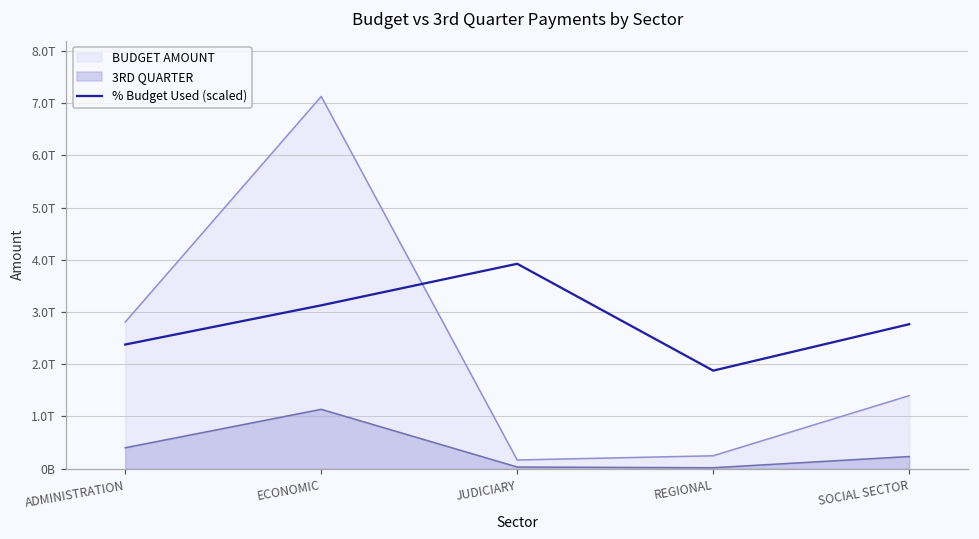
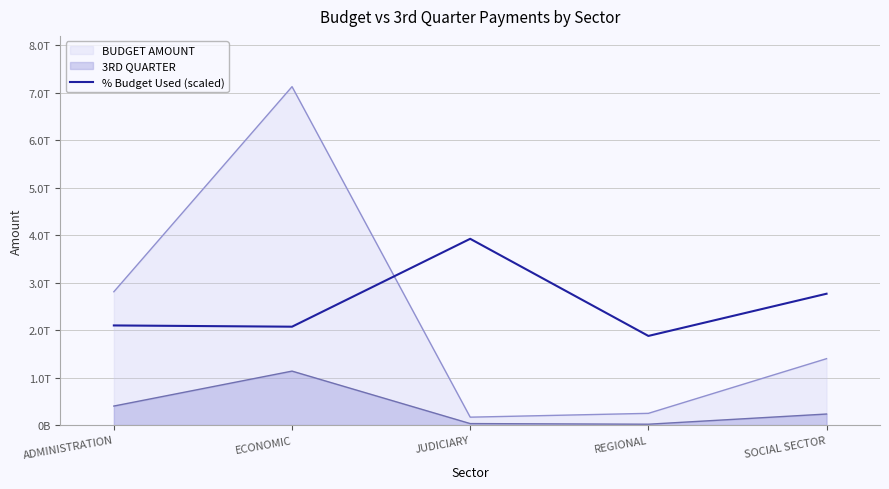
% Budget Used (scaled), ADMINISTRATION: 2.4T -> 2.1T
% Budget Used (scaled), ECONOMIC: 3.1T -> 2.1T
